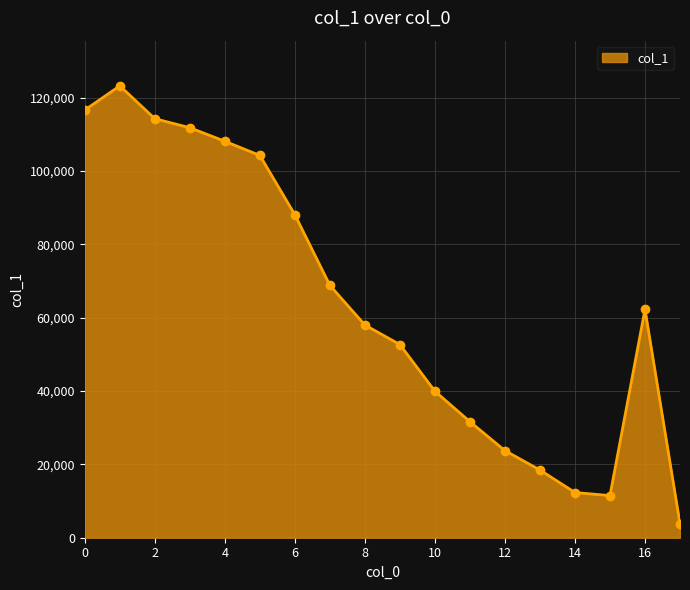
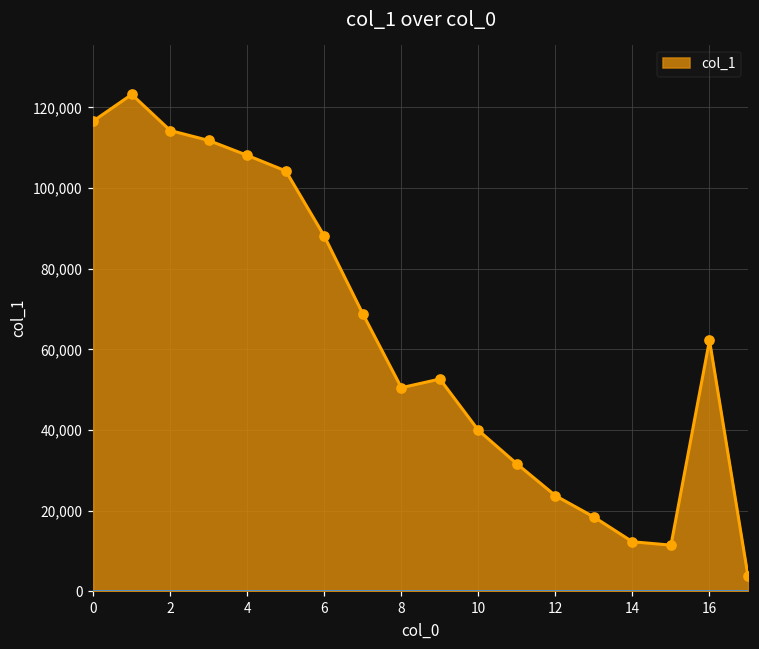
8: 58,000 -> 51,000
